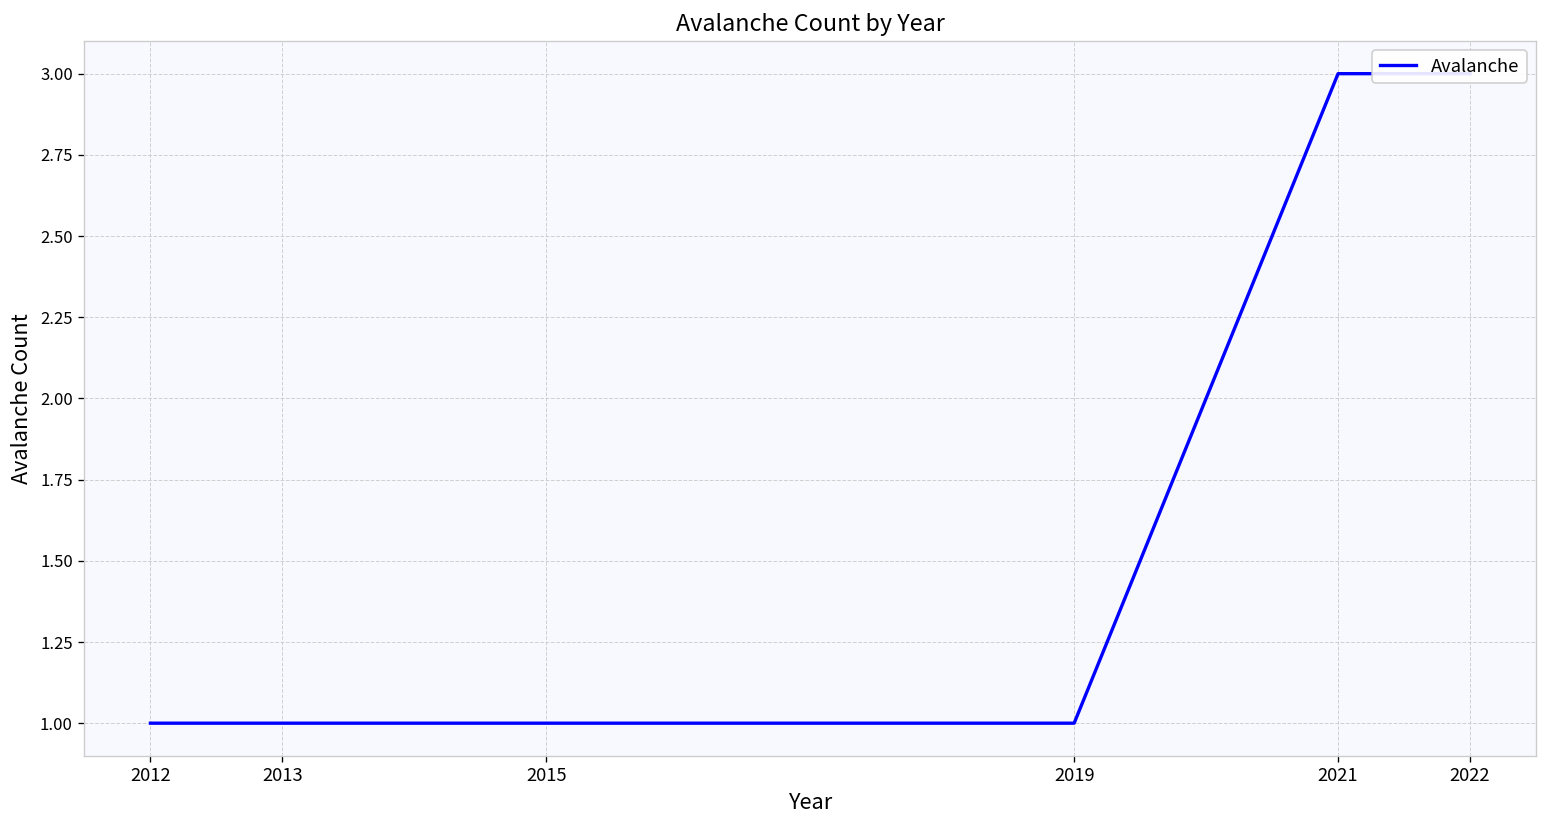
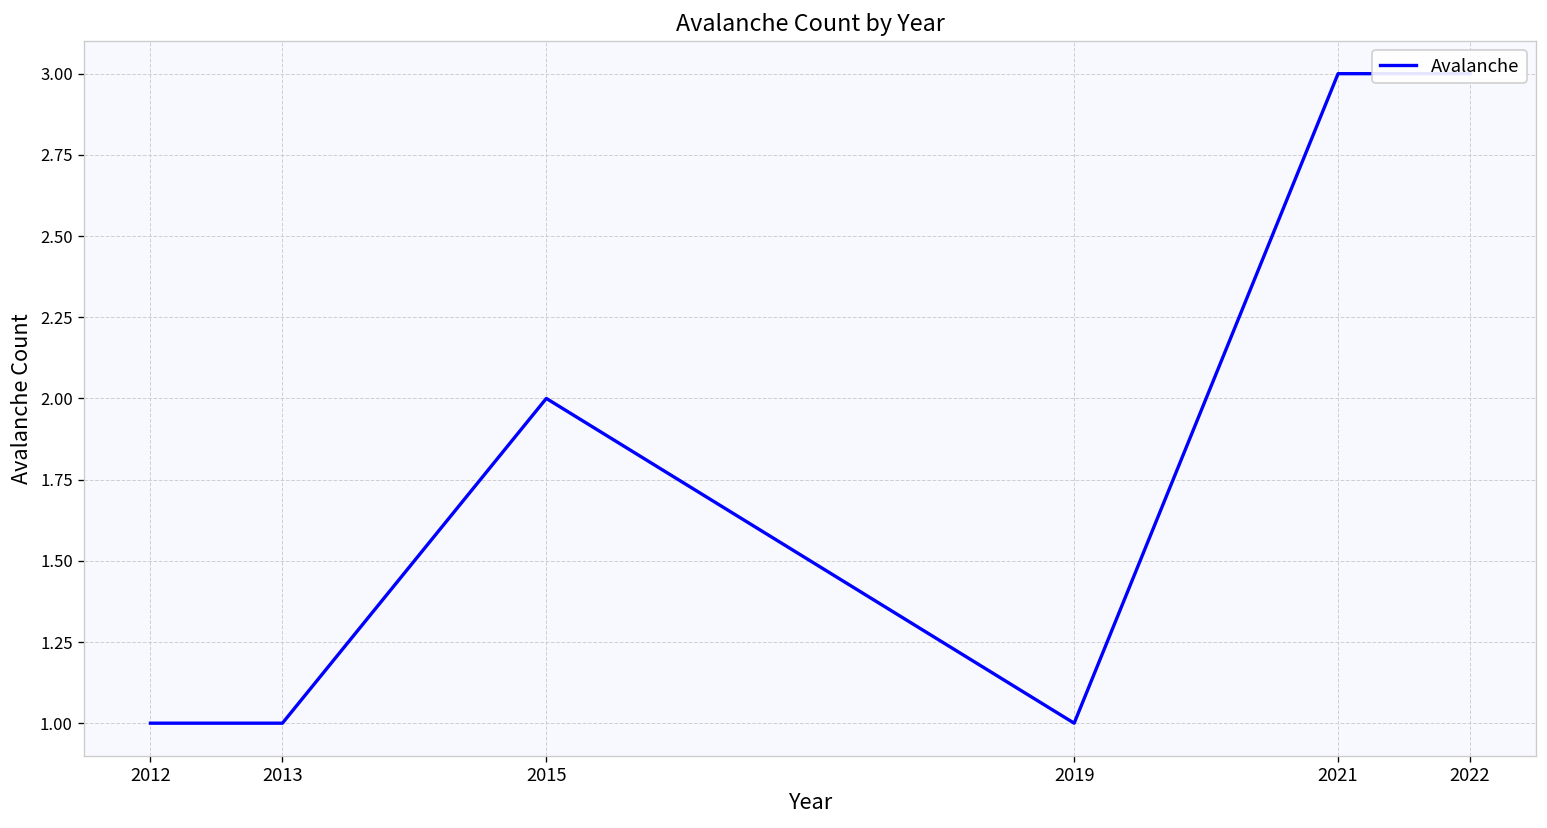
2015: 1 -> 2
